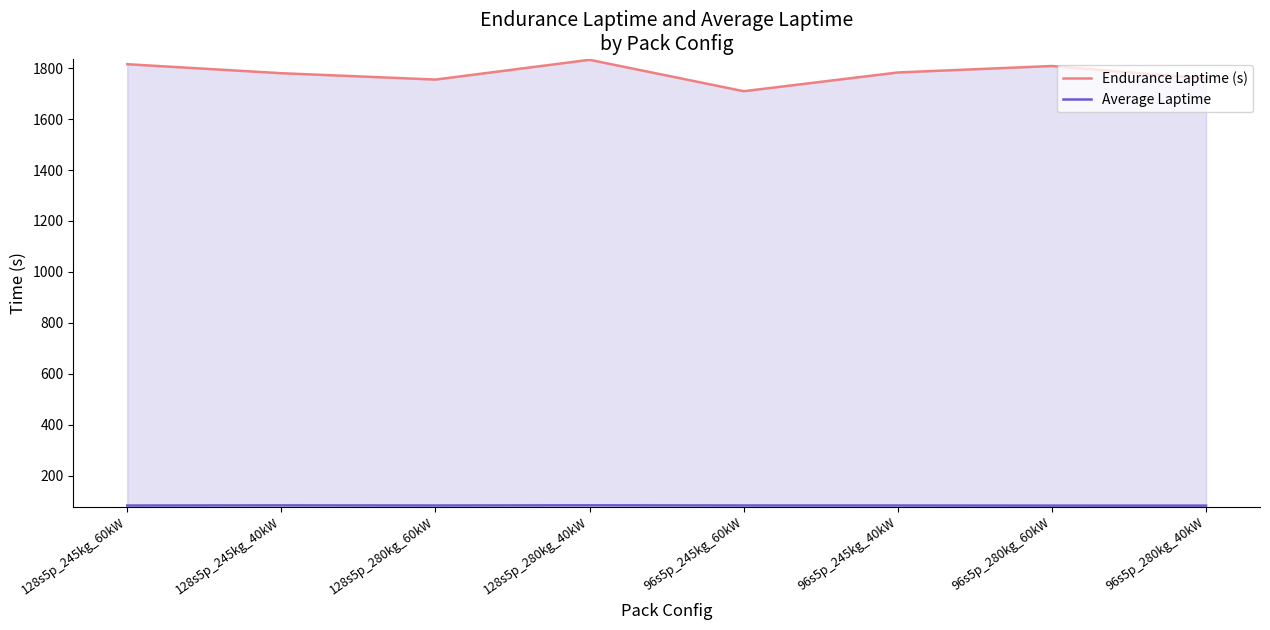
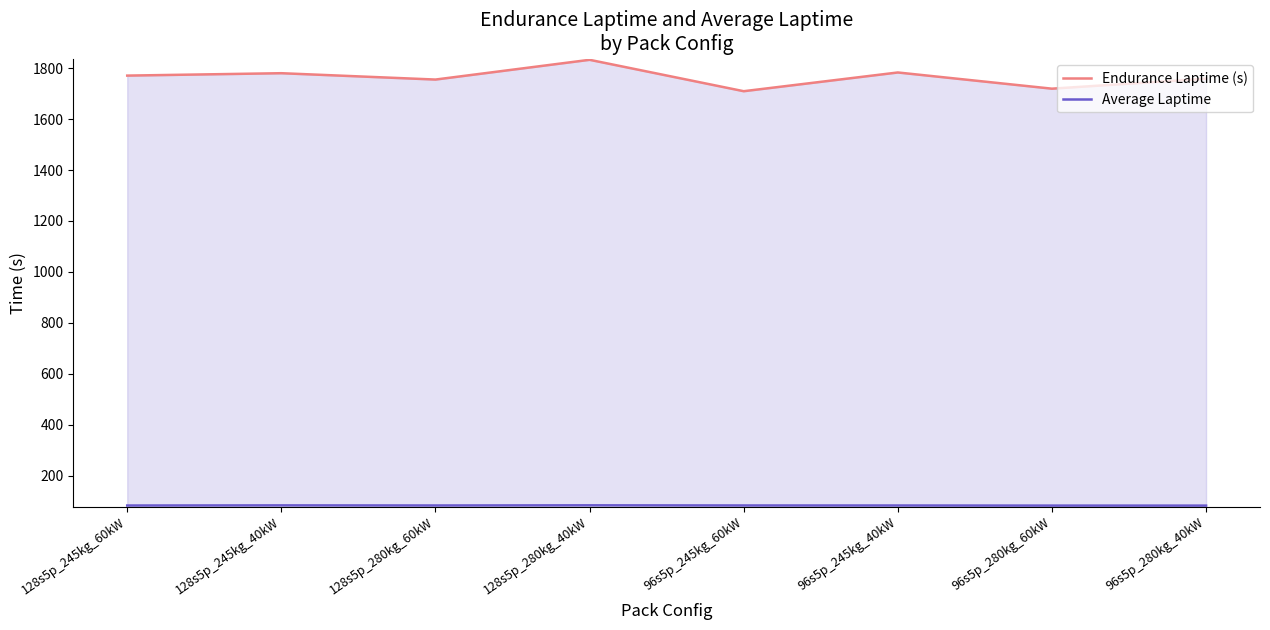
Endurance Laptime (s), 128s5p_245kg_60kW: 1820 -> 1770
Endurance Laptime (s), 96s5p_280kg_60kW: 1810 -> 1720
